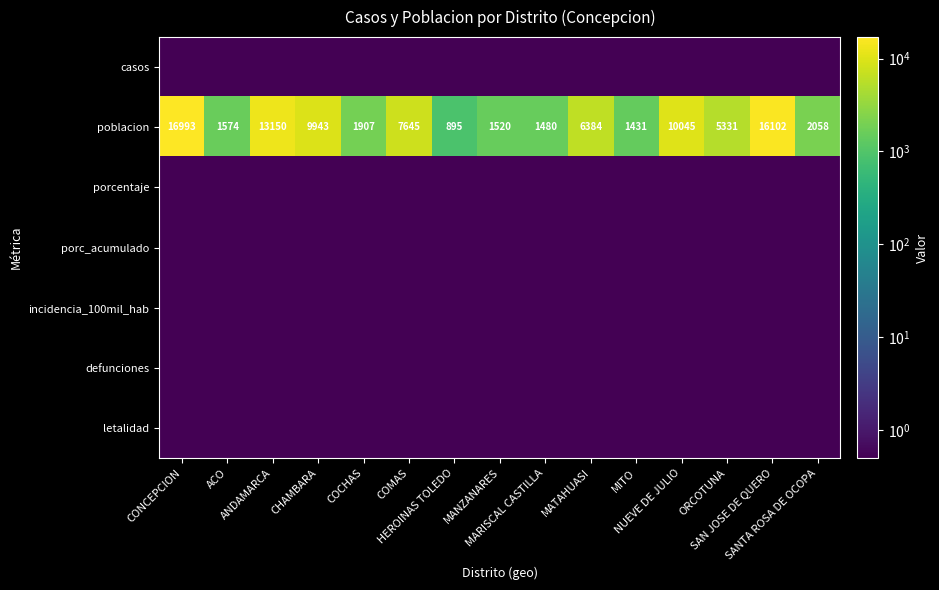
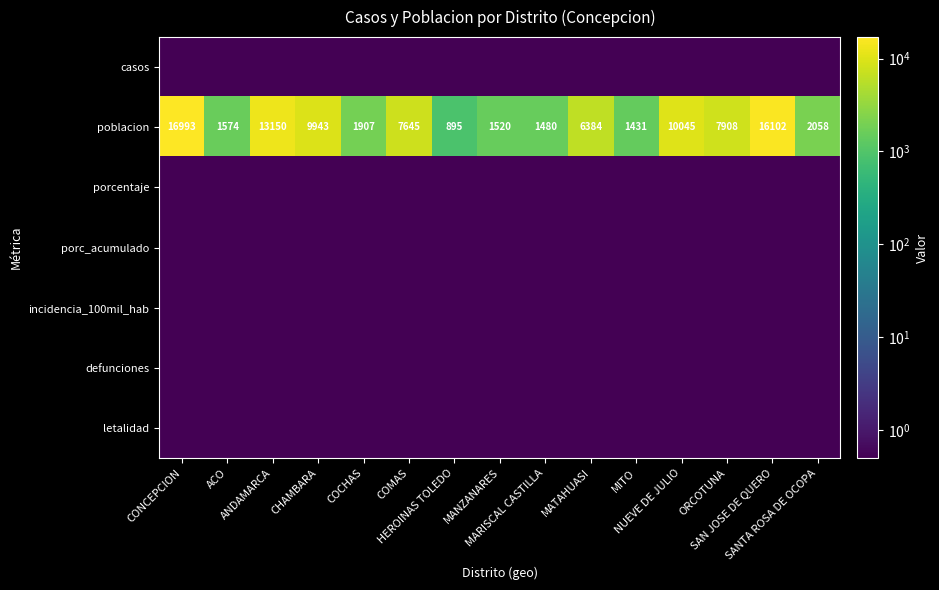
poblacion, ORCOTUNA: 5331 -> 7908
